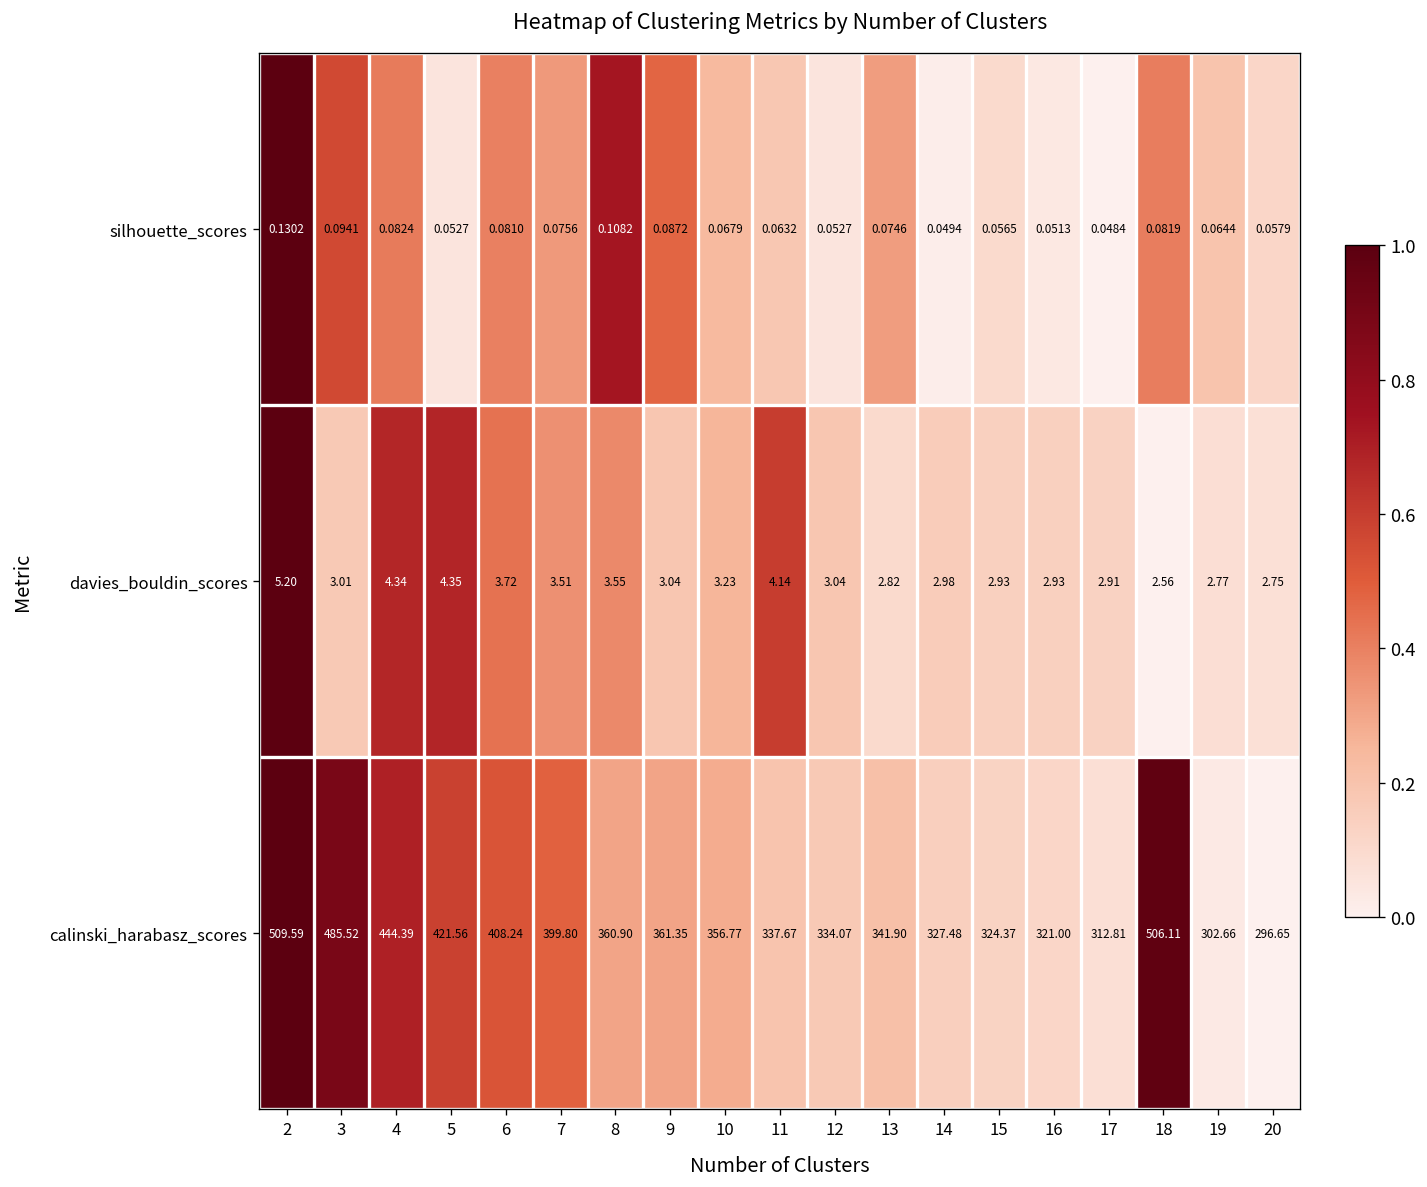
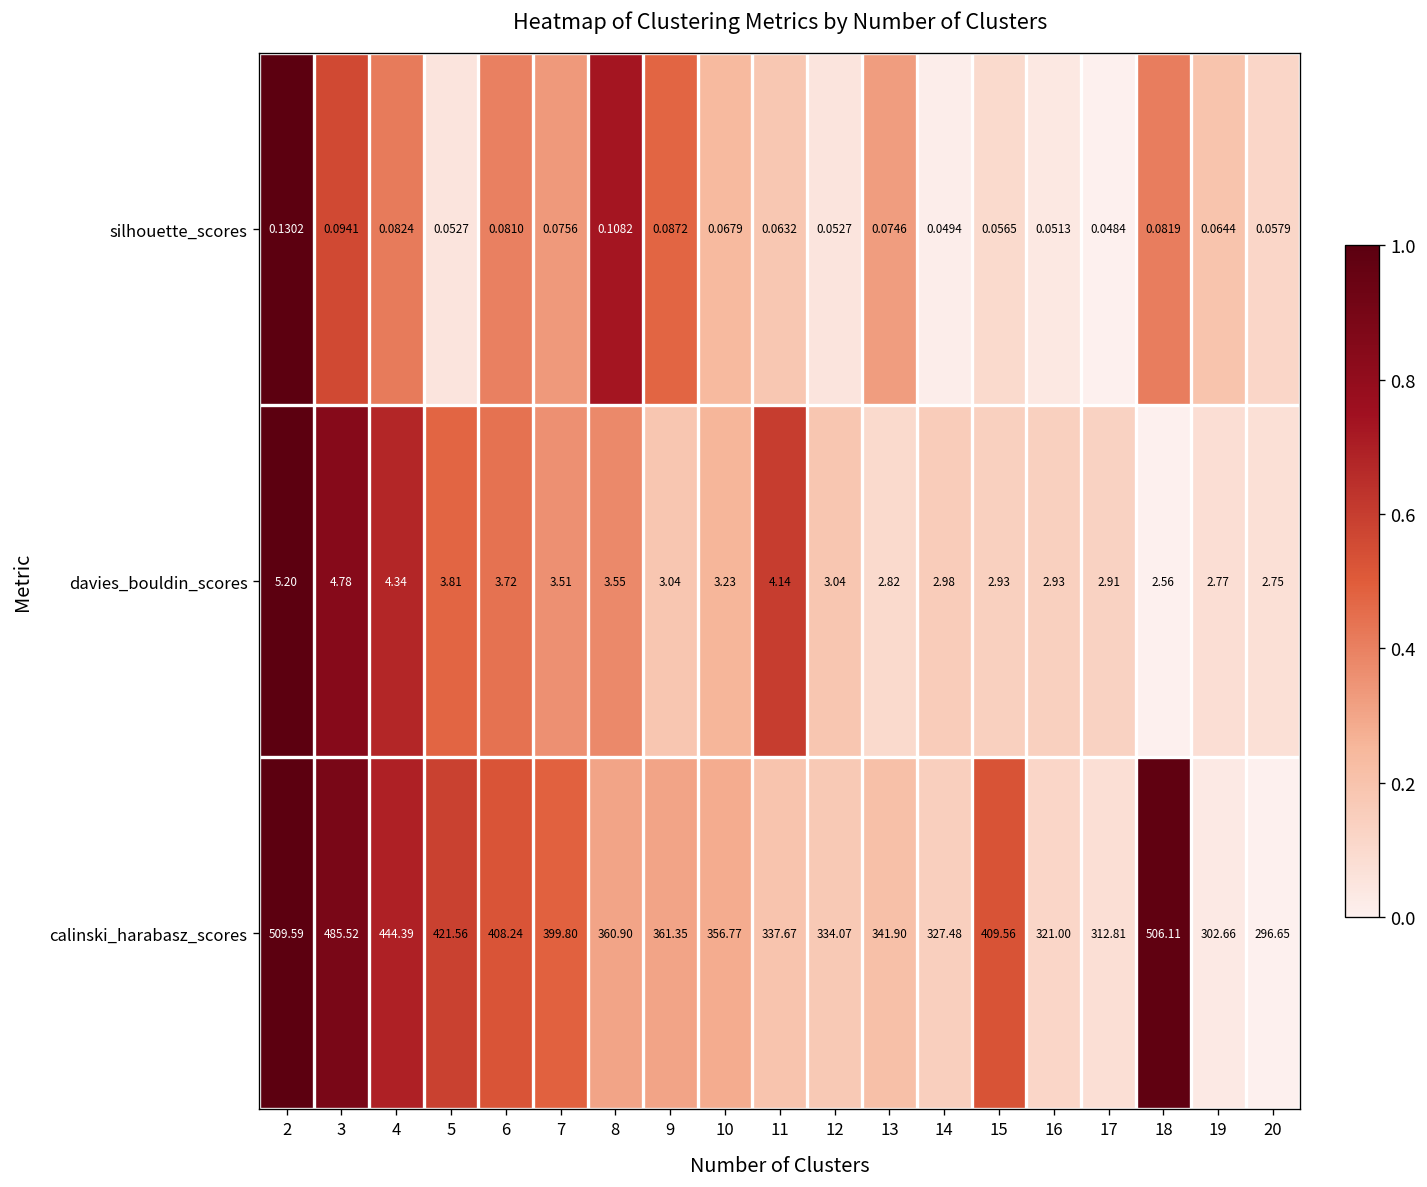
davies_bouldin_scores, 3: 3.01 -> 4.78
davies_bouldin_scores, 5: 4.35 -> 3.81
calinski_harabasz_scores, 15: 324.37 -> 409.56
